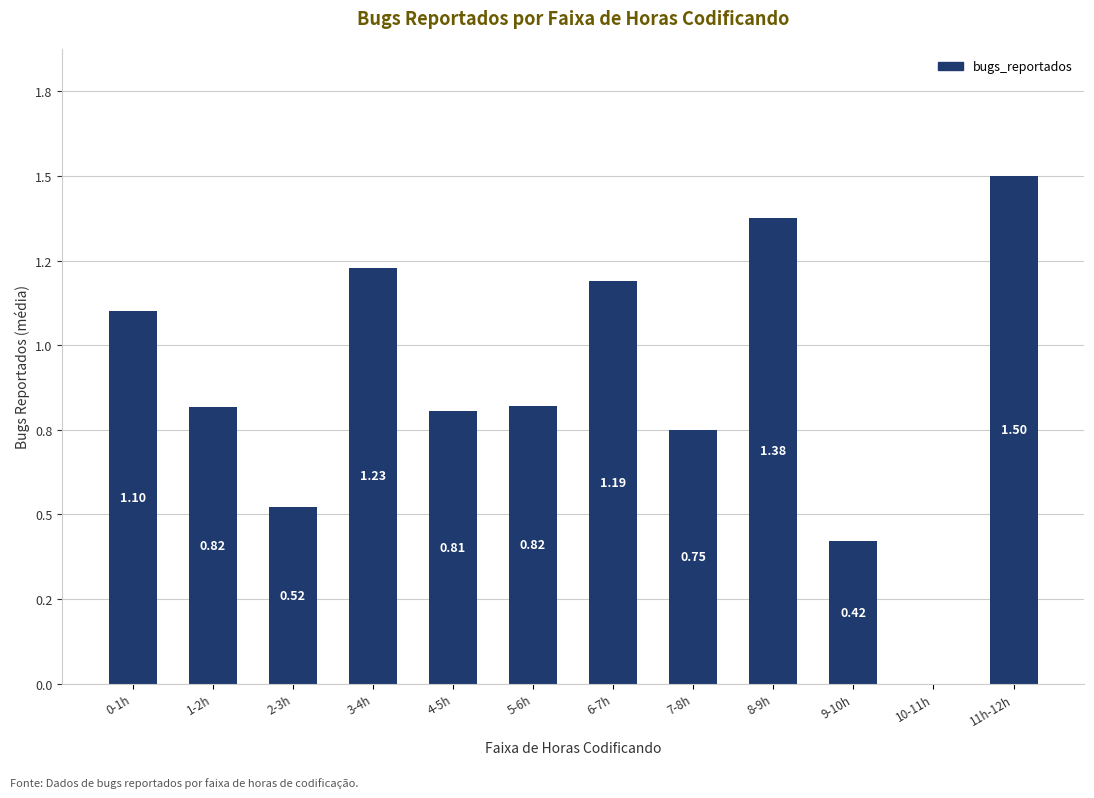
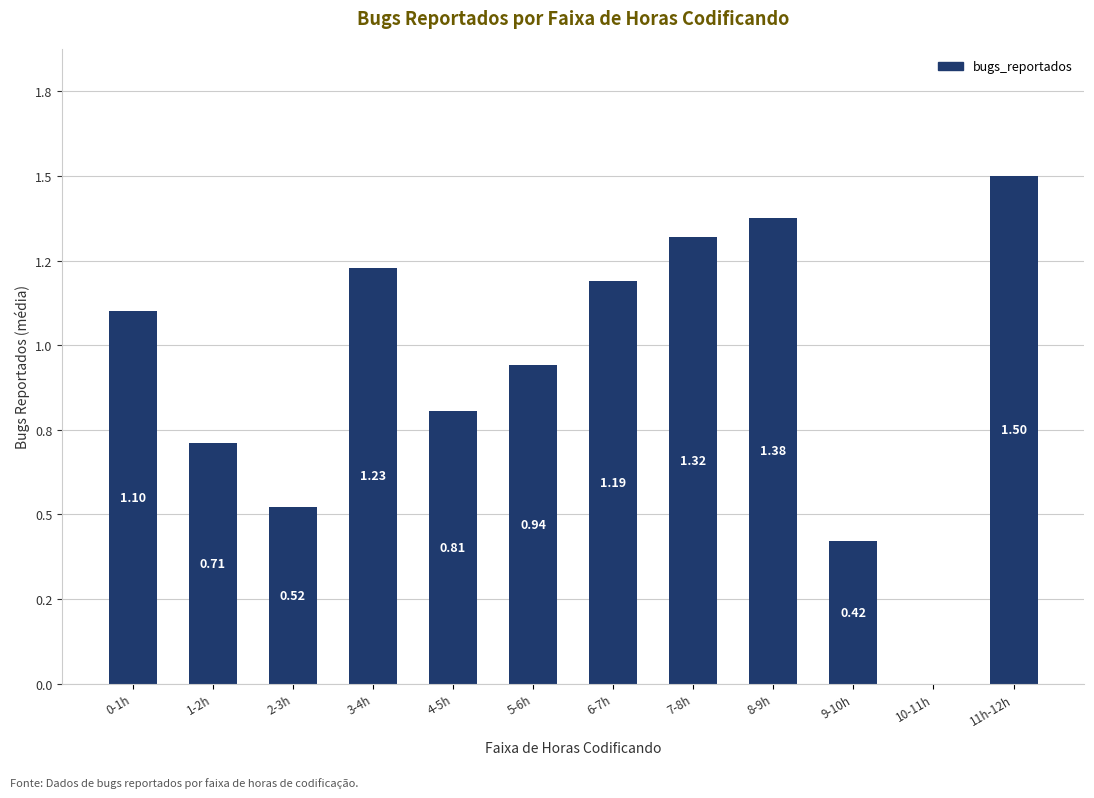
1-2h: 0.82 -> 0.71
5-6h: 0.82 -> 0.94
7-8h: 0.75 -> 1.32
